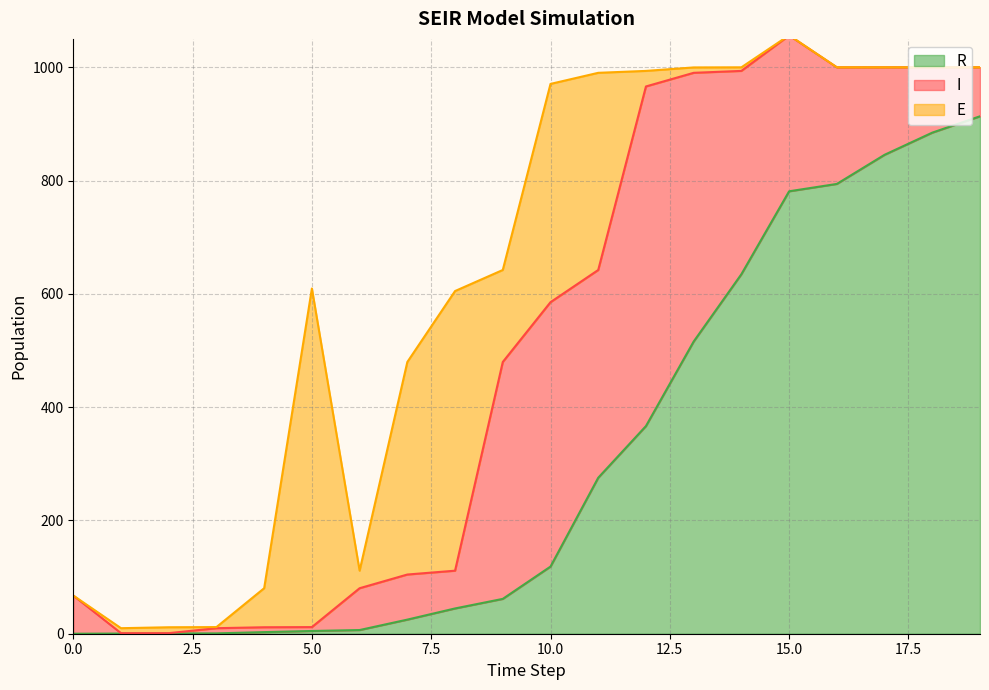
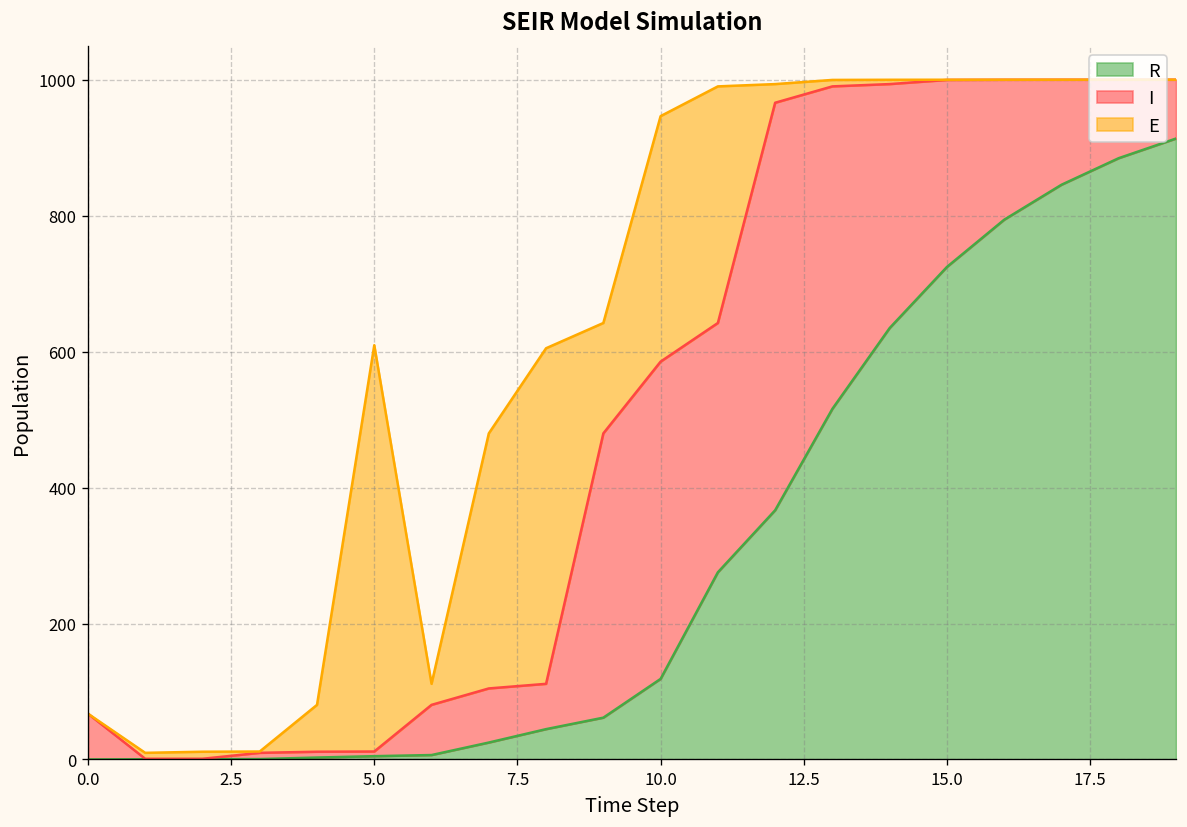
E, 10.0: 390 -> 360
R, 15.0: 780 -> 720
